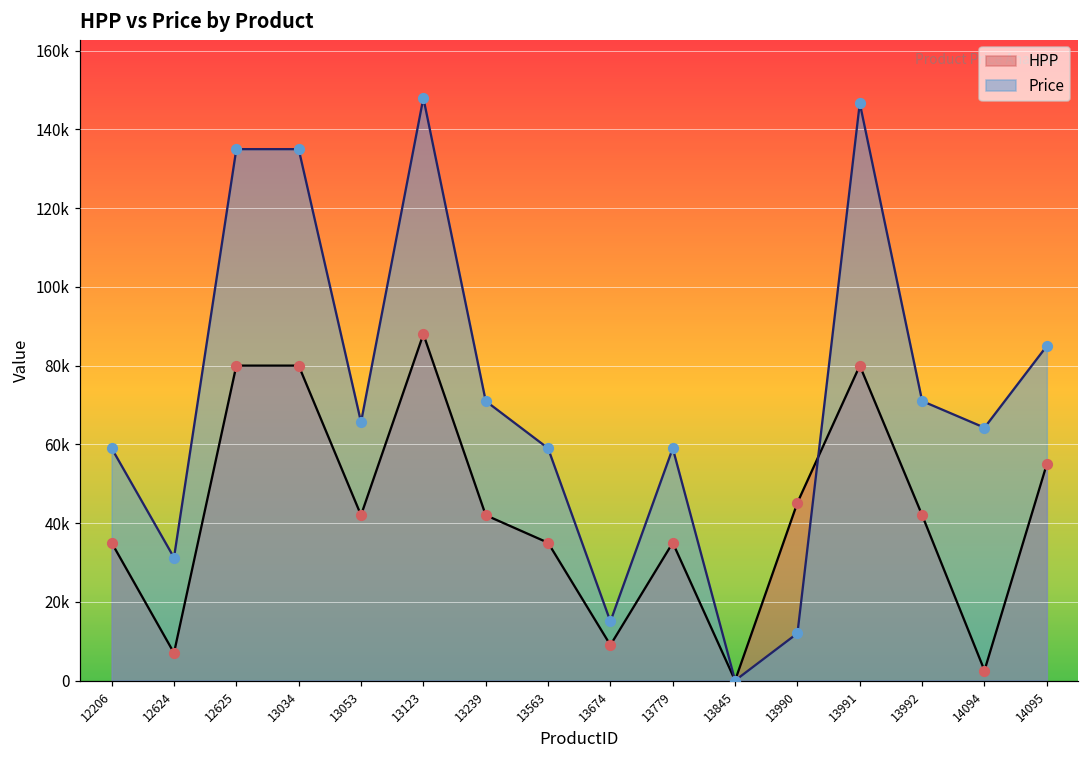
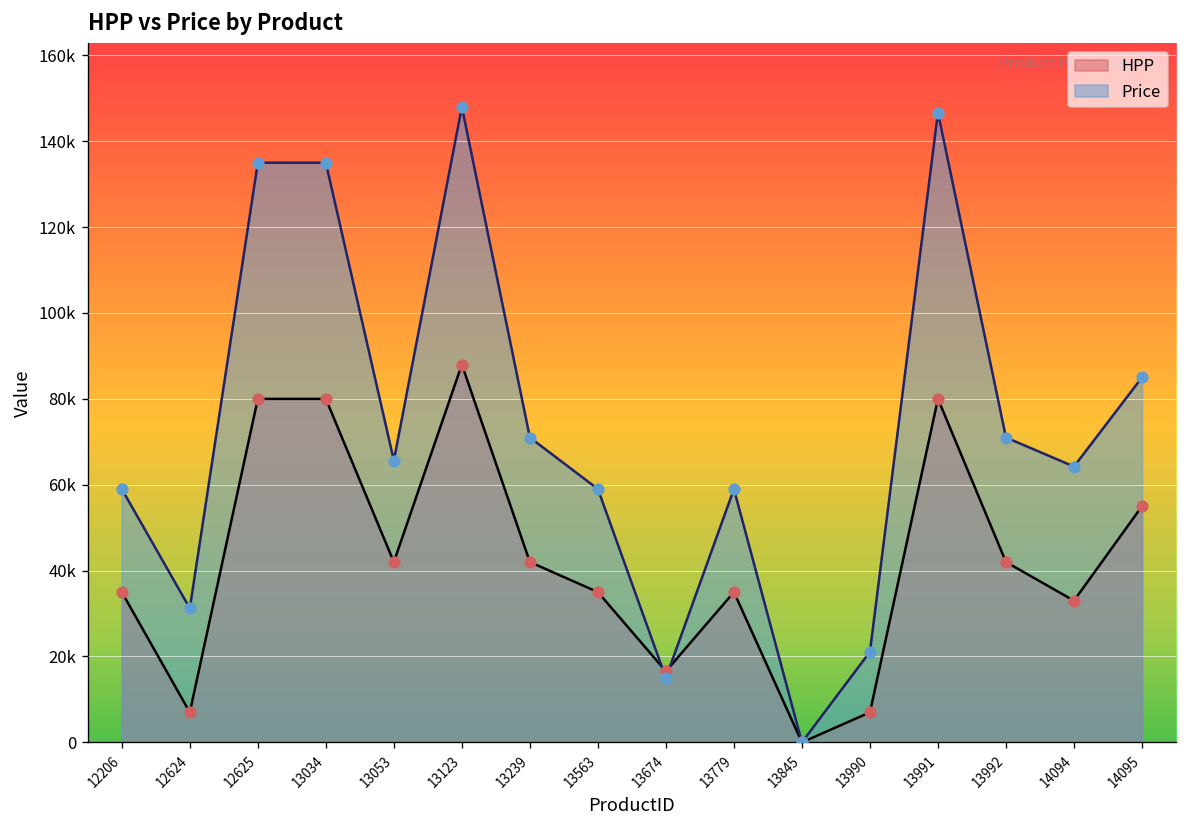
HPP, 13674: 9000 -> 17000
HPP, 13990: 45000 -> 7000
Price, 13990: 12000 -> 21000
HPP, 14094: 3000 -> 33000
